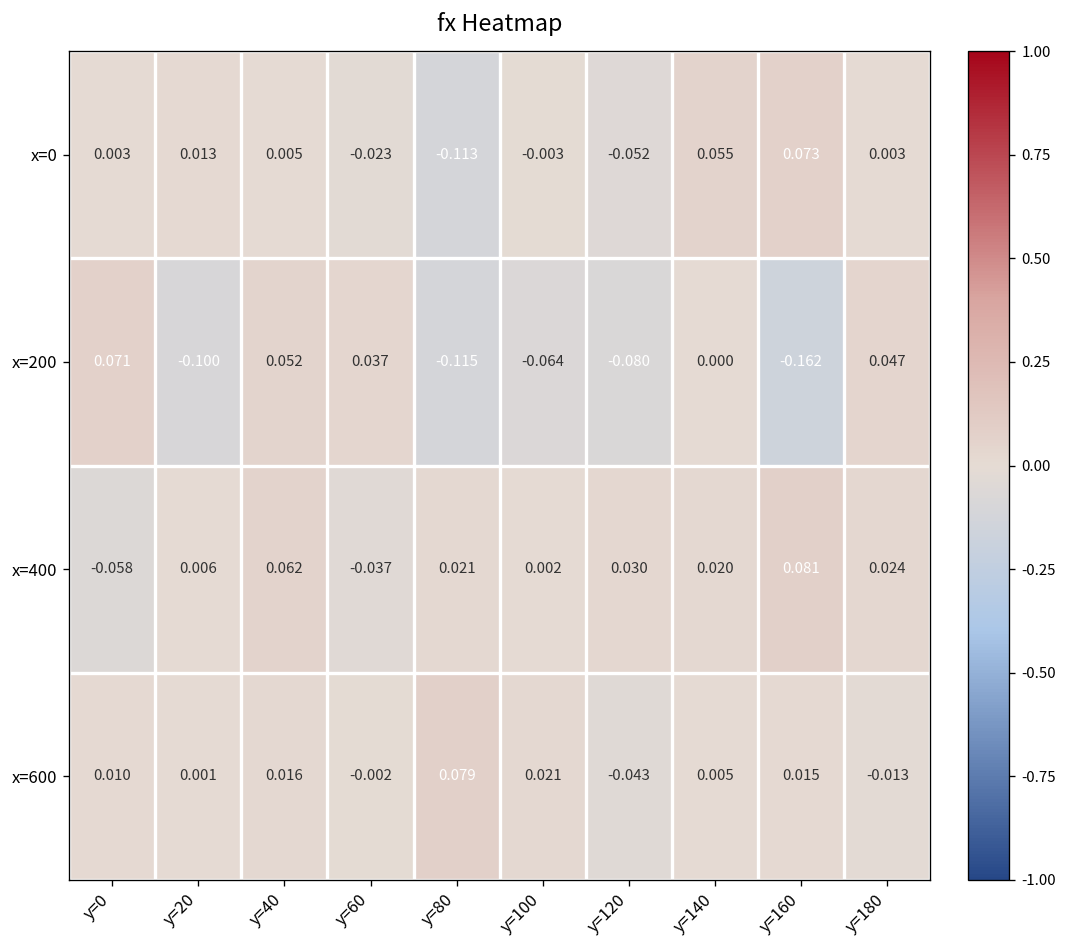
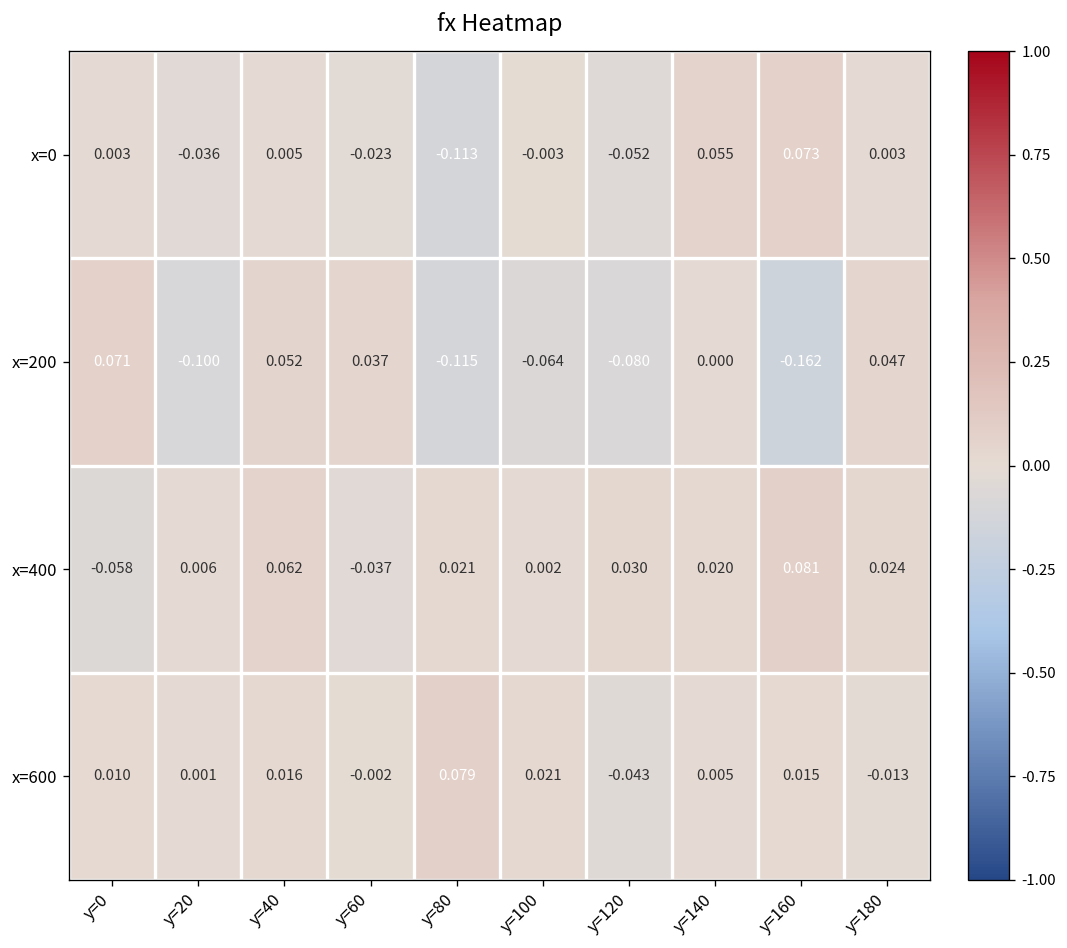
x=0, y=20: 0.013 -> -0.036
